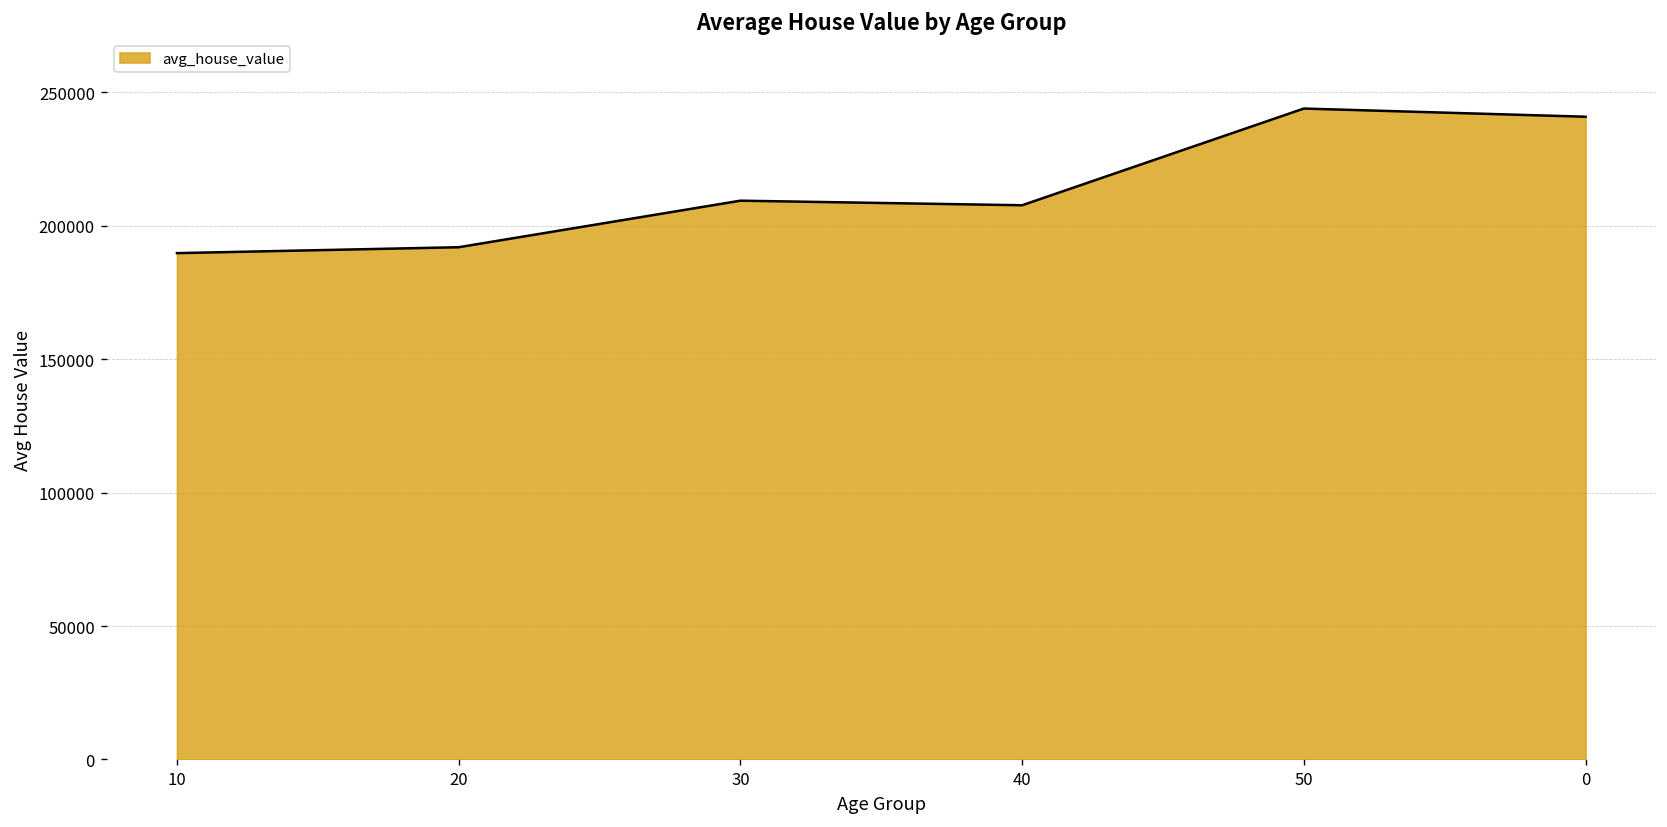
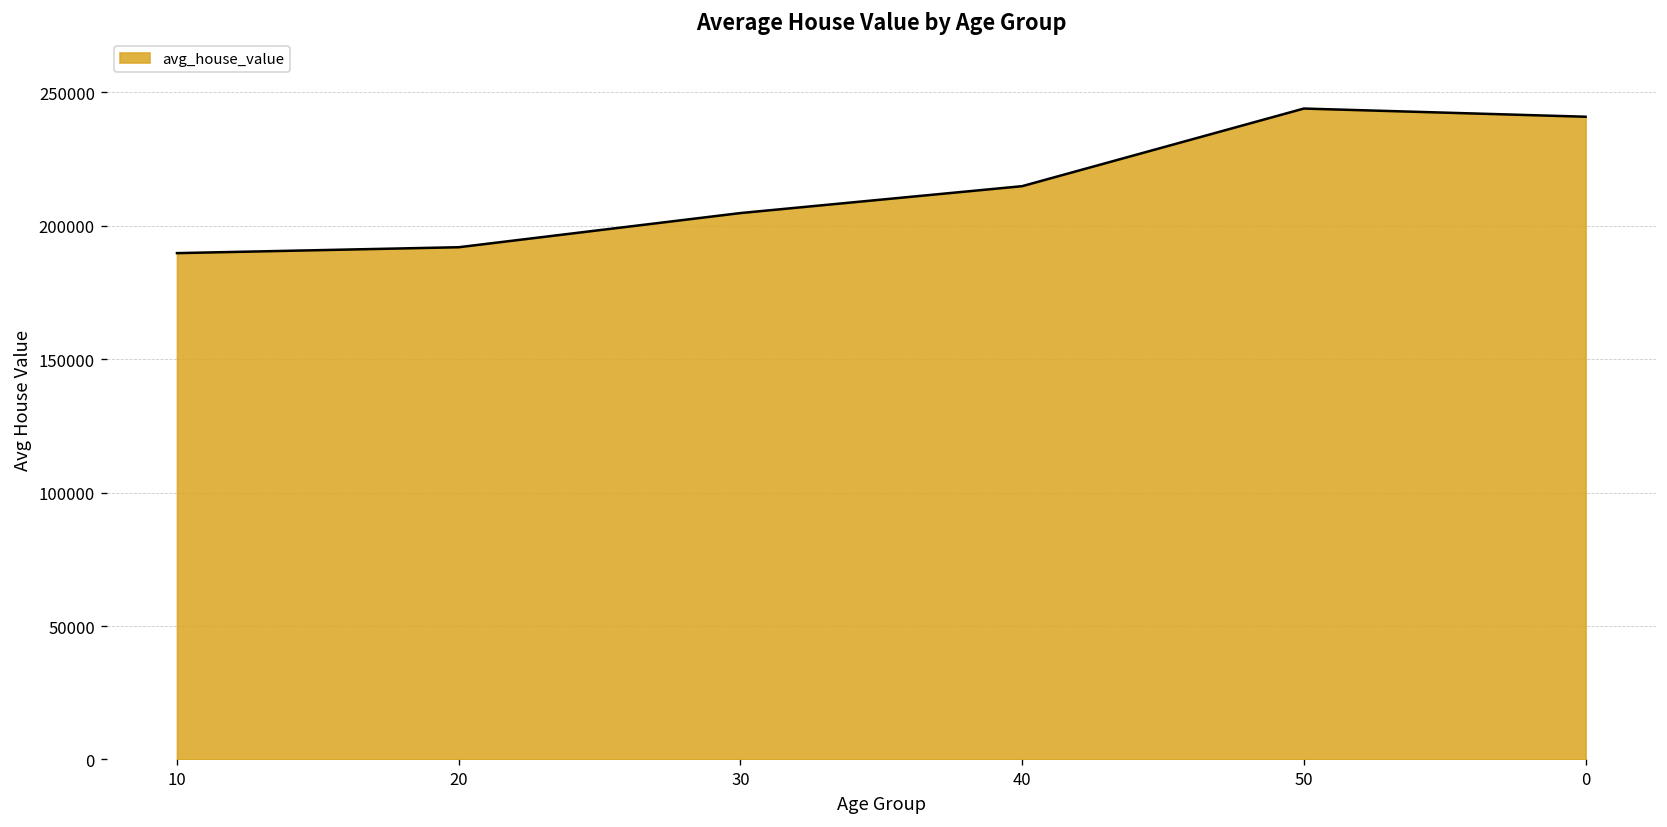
30: 209000 -> 205000
40: 208000 -> 215000
